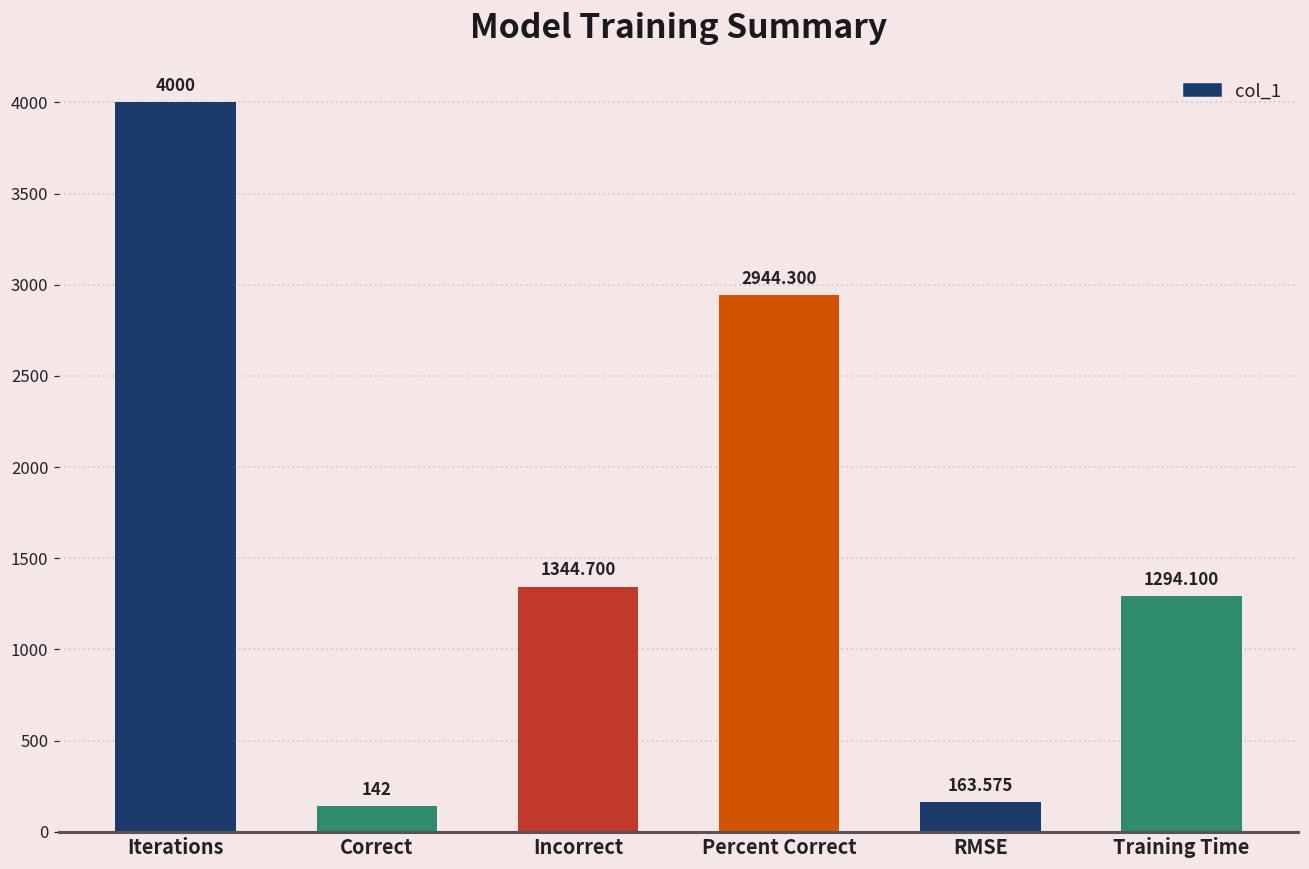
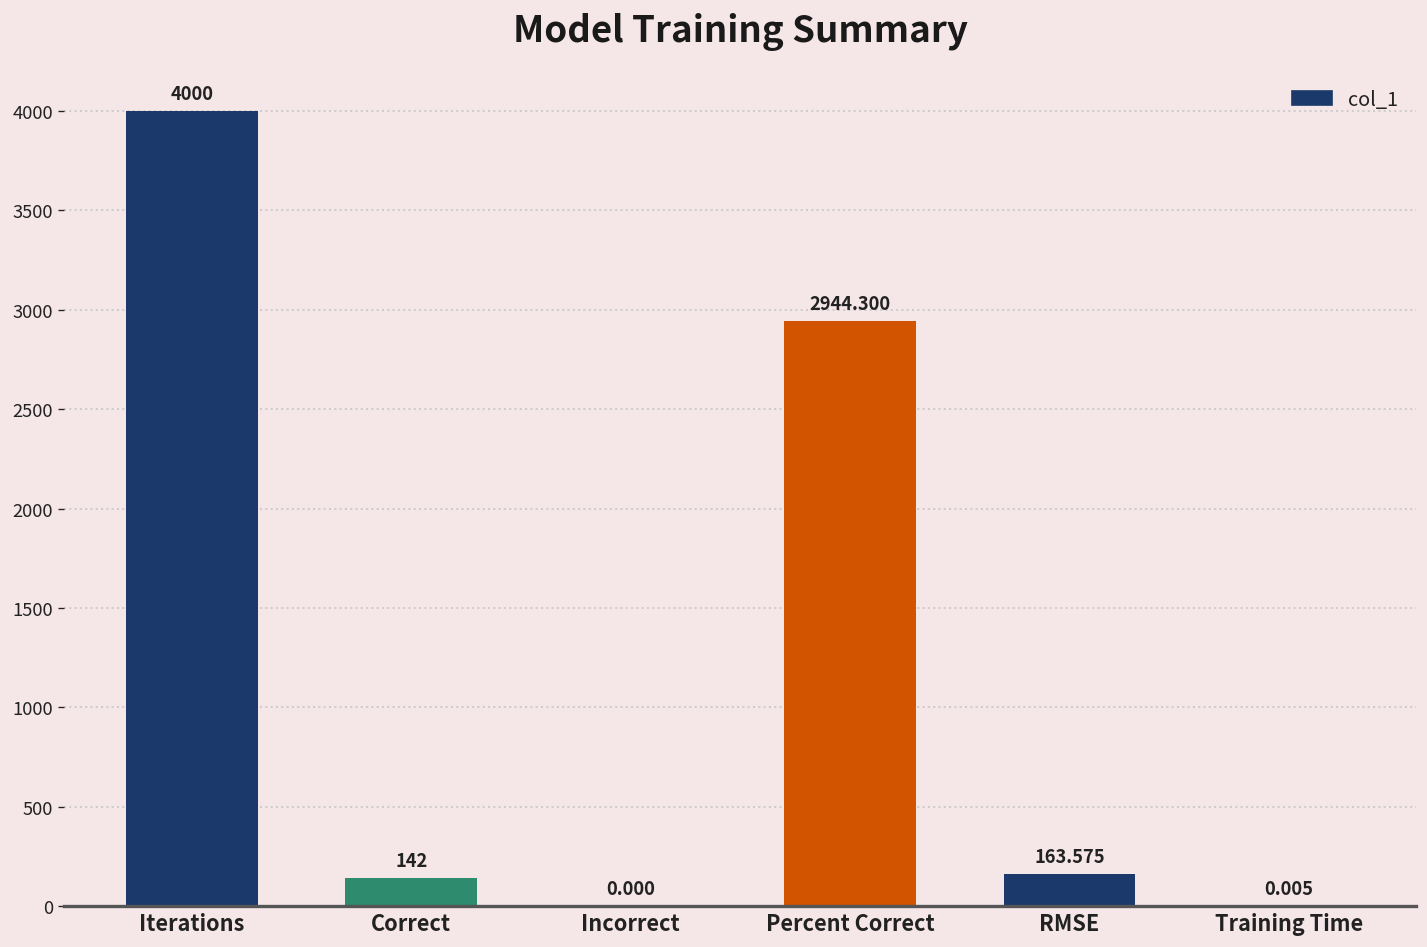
Incorrect: 1344.700 -> 0.000
Training Time: 1294.100 -> 0.005
